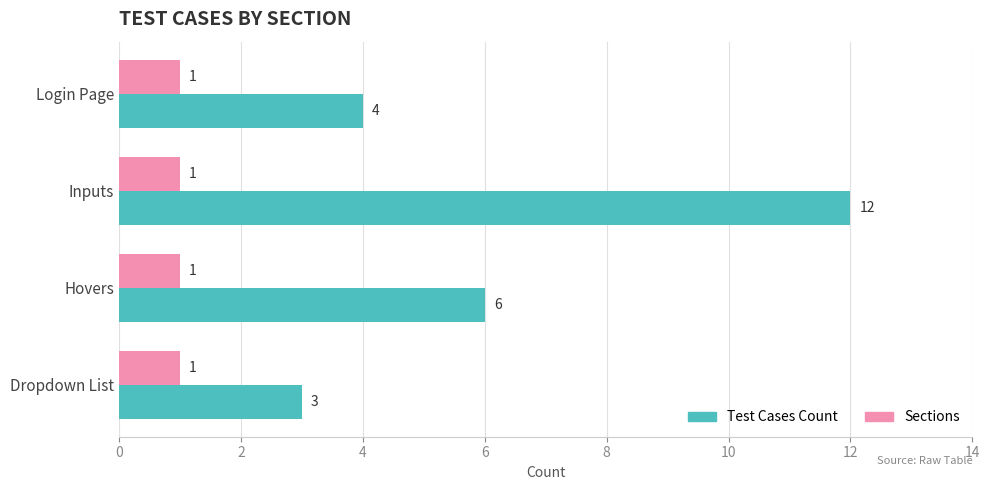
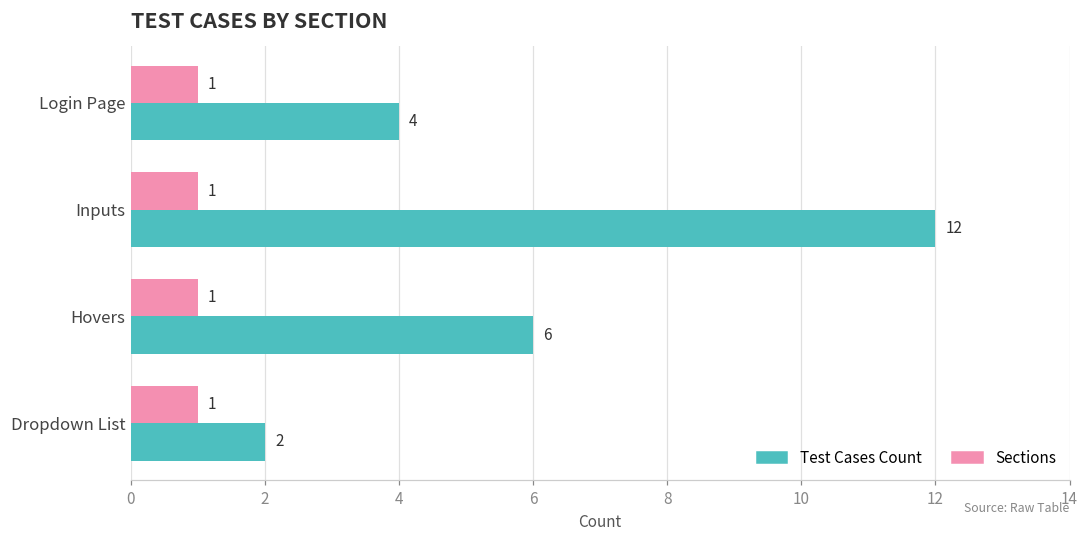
Test Cases Count, Dropdown List: 3 -> 2
